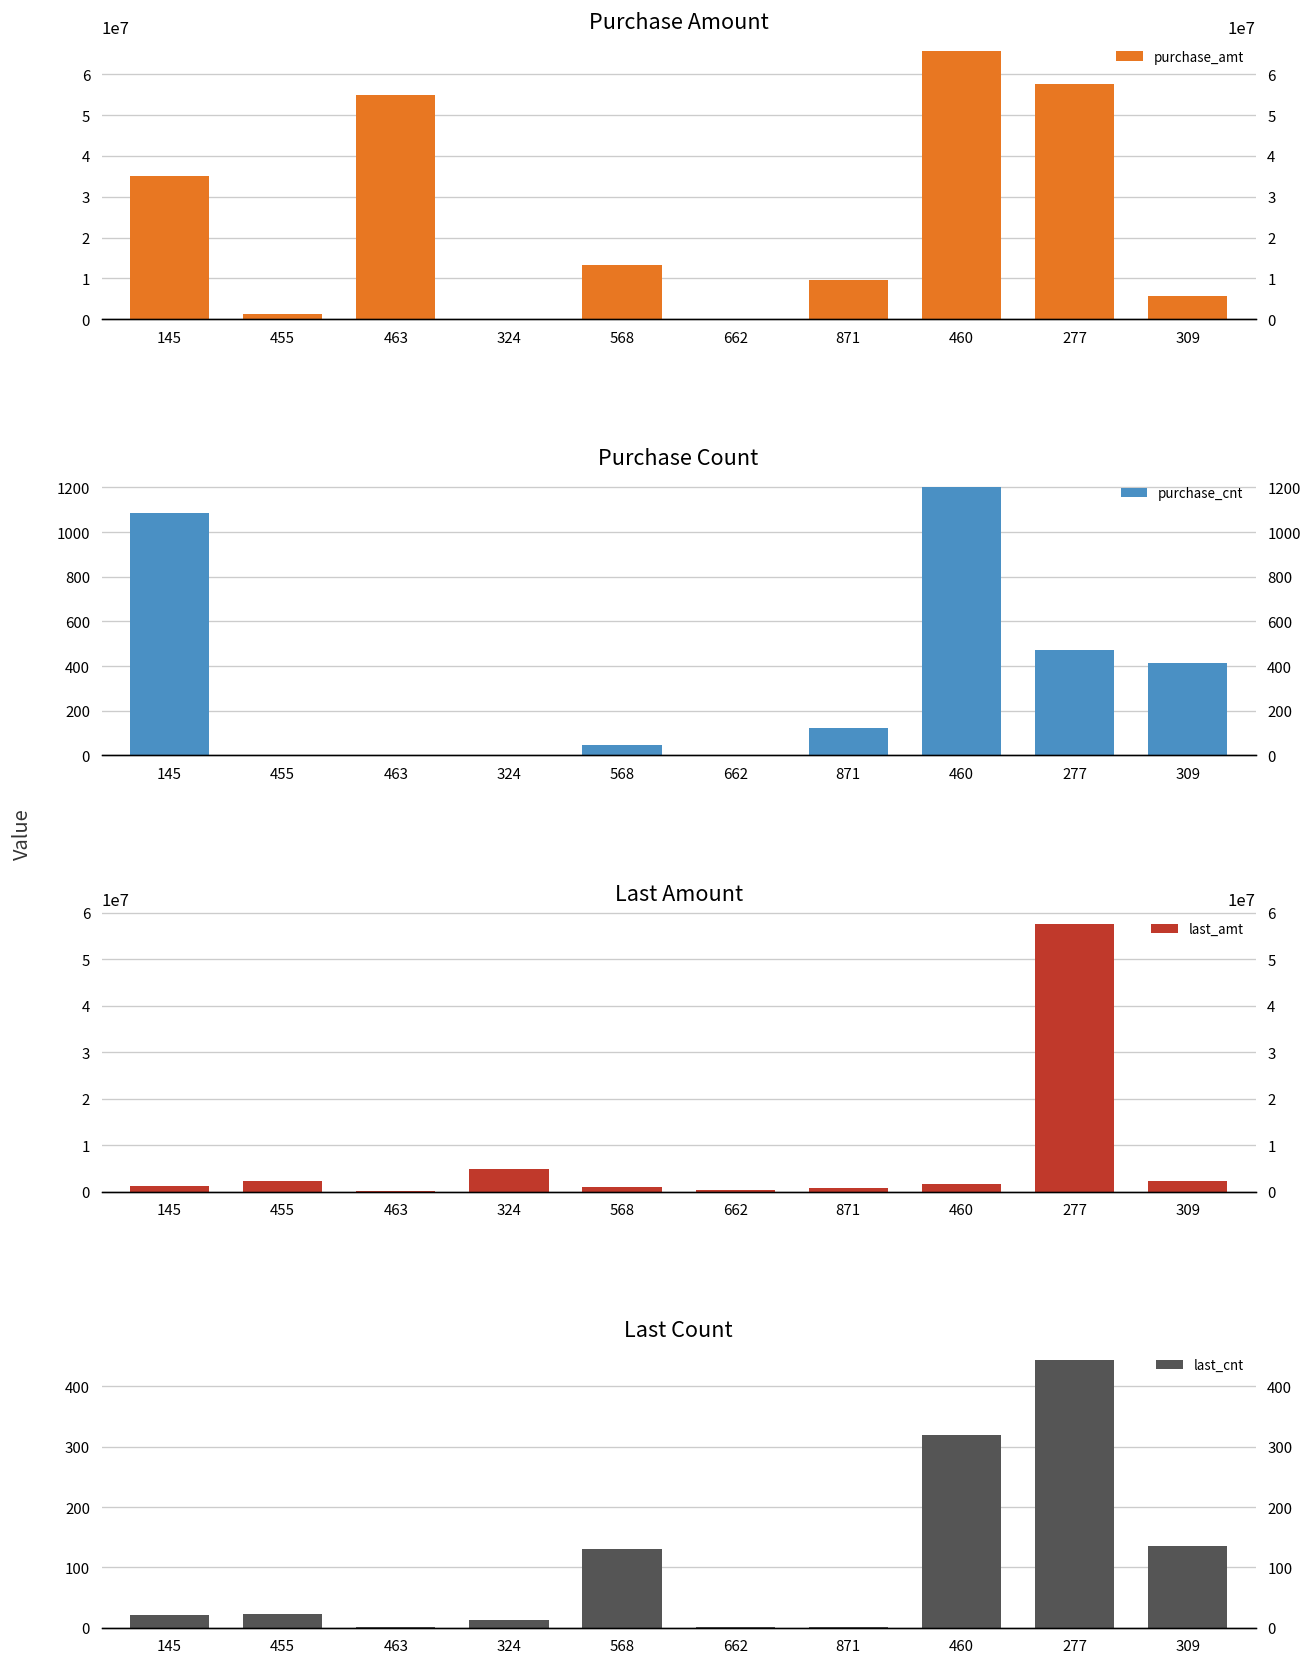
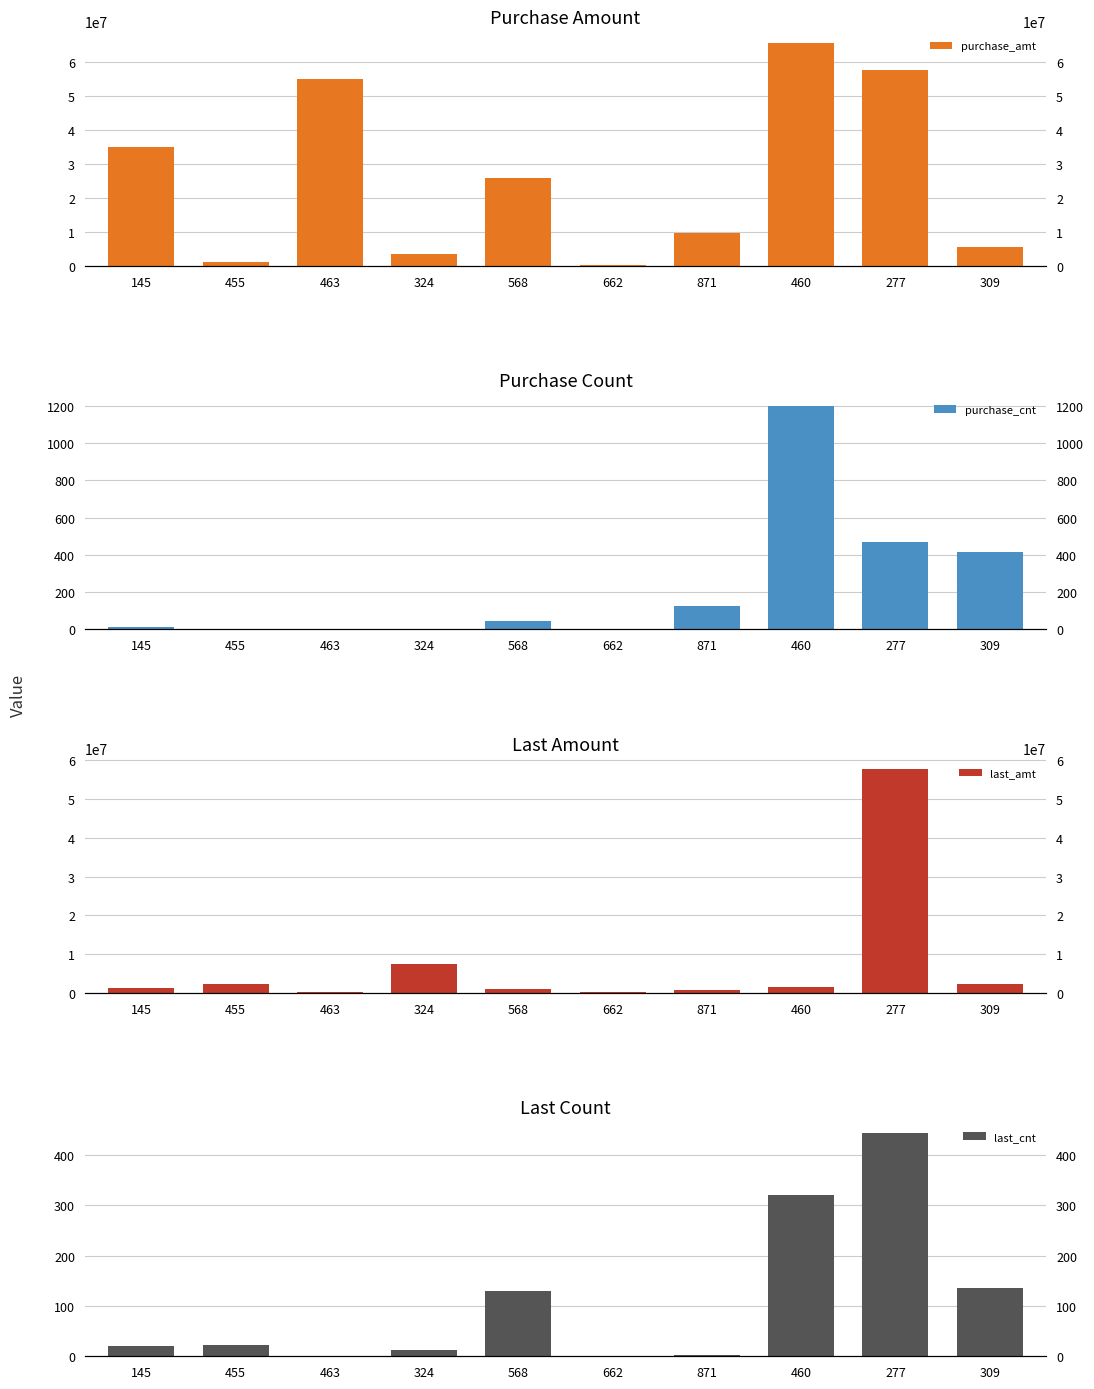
Purchase Amount, 324: 0 -> 3000000
Purchase Amount, 568: 13000000 -> 26000000
Purchase Count, 145: 1090 -> 10
Last Amount, 324: 5000000 -> 7000000
